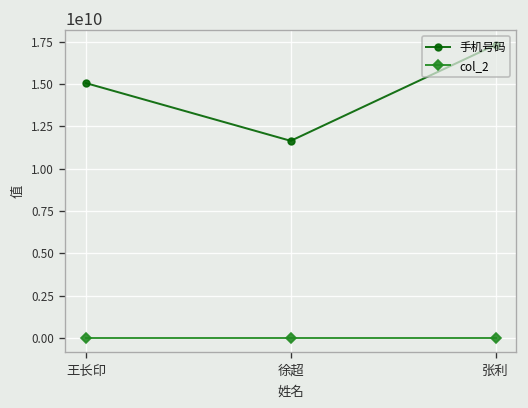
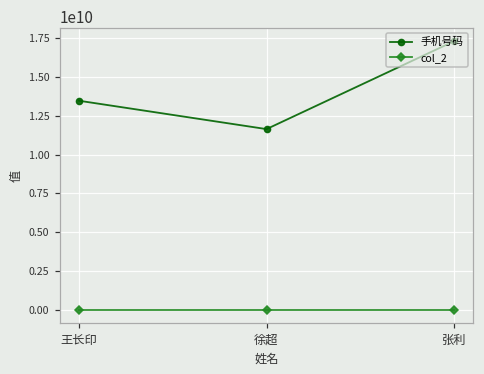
手机号码, 王长印: 15100000000 -> 13500000000
